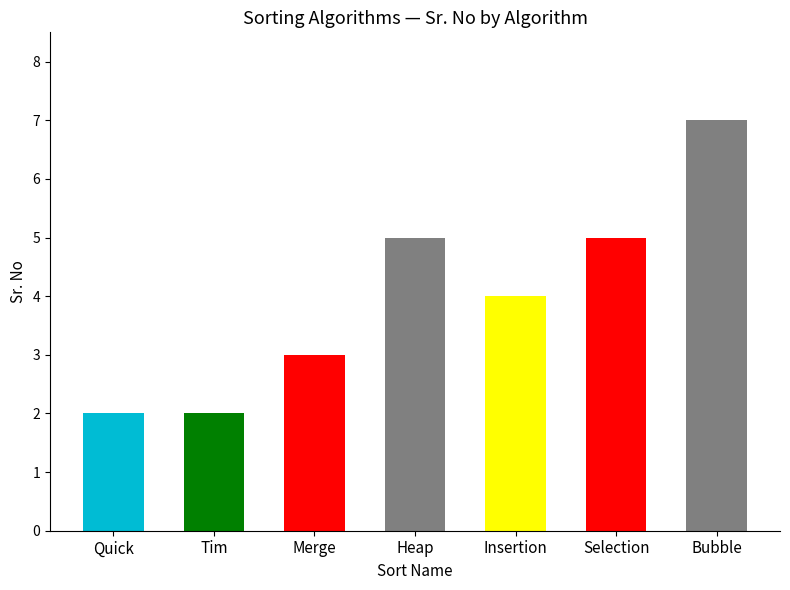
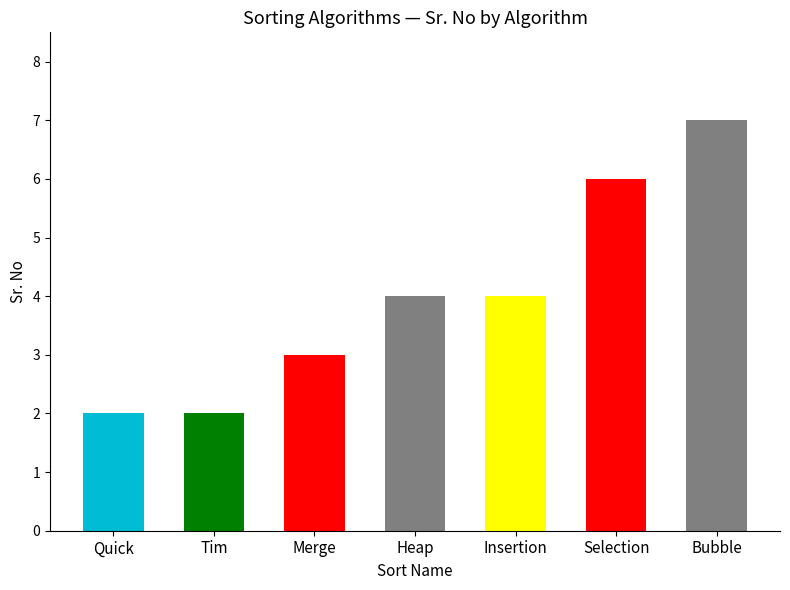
Heap: 5 -> 4
Selection: 5 -> 6
